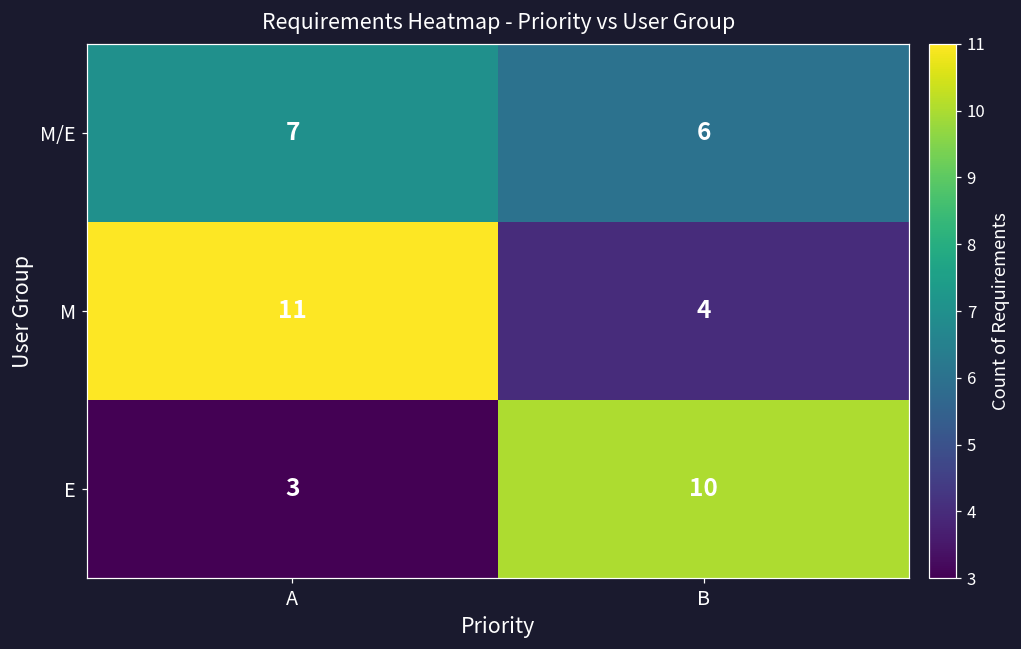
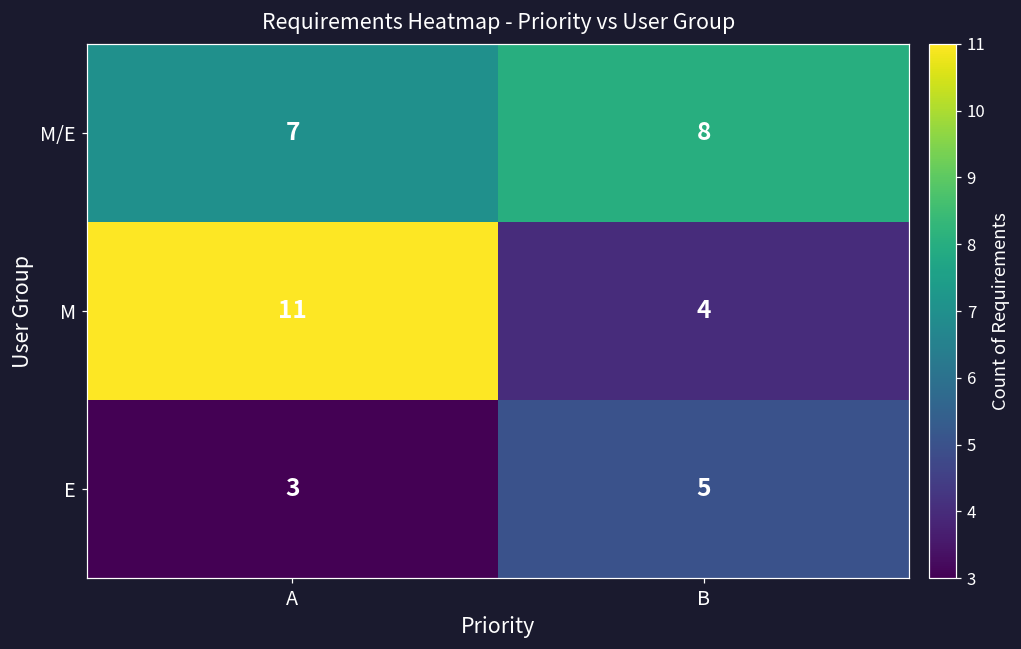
M/E, B: 6 -> 8
E, B: 10 -> 5
